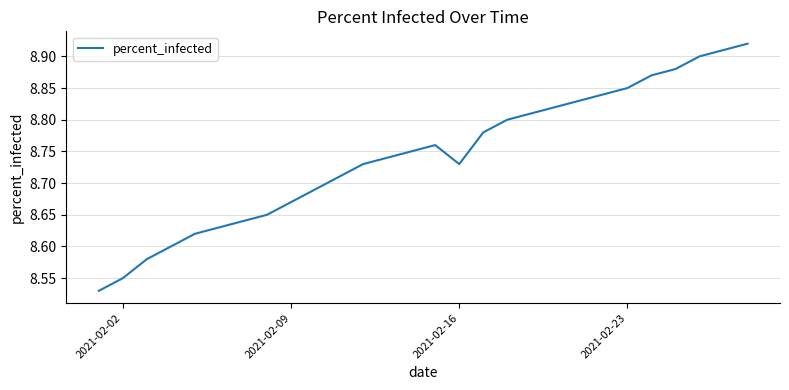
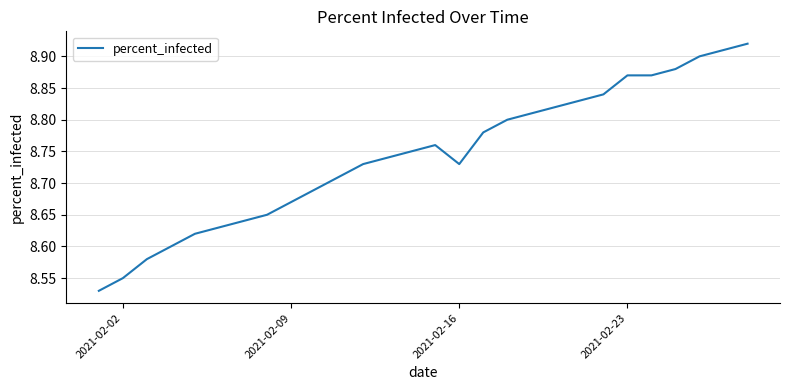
2021-02-23: 8.85 -> 8.87
